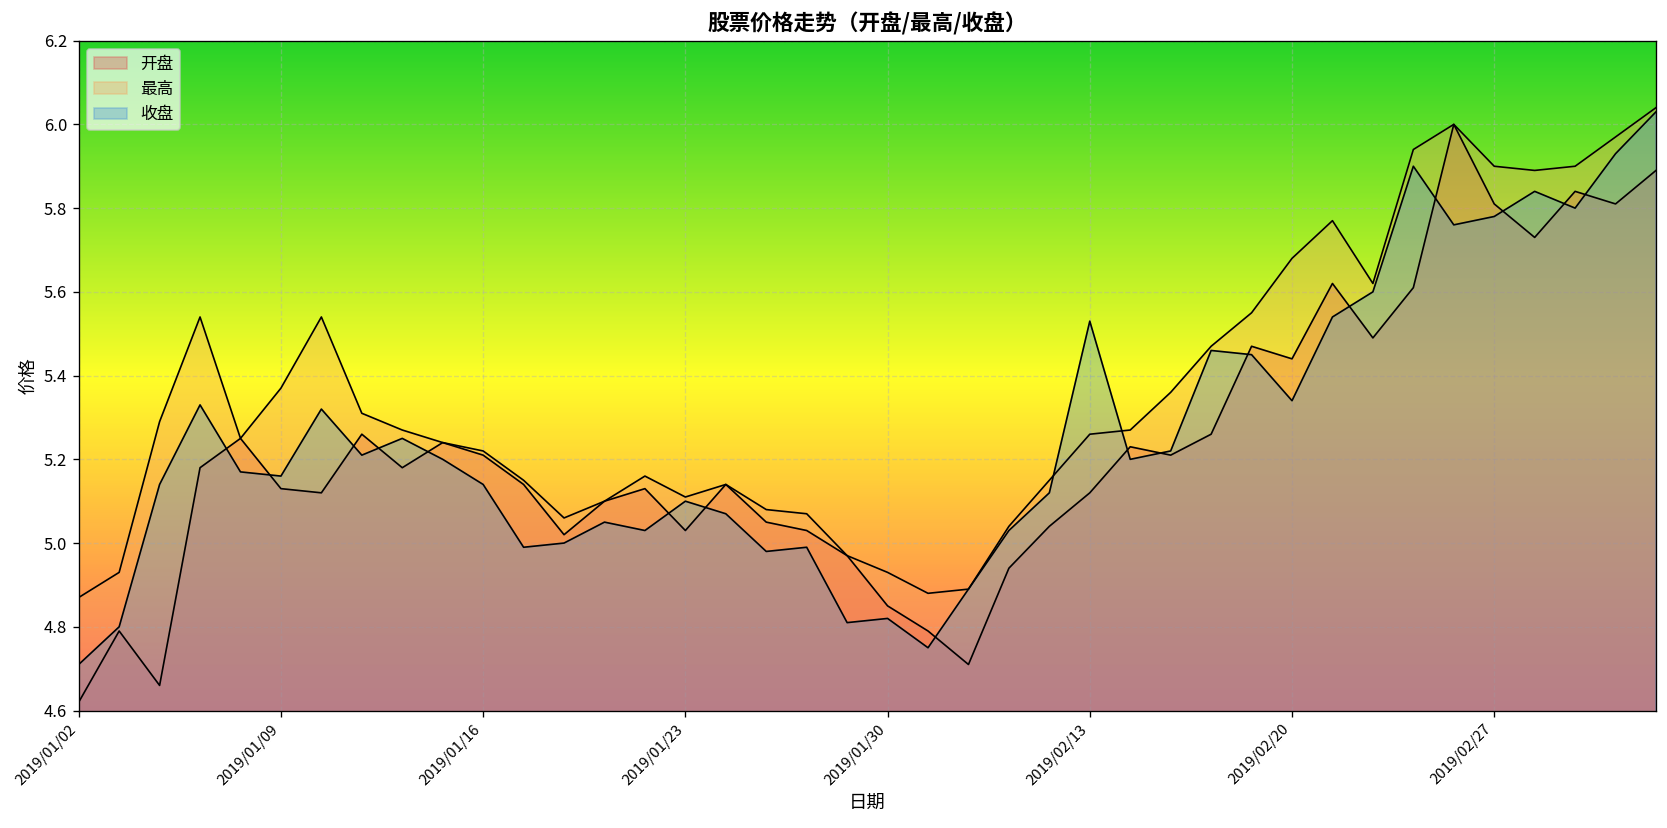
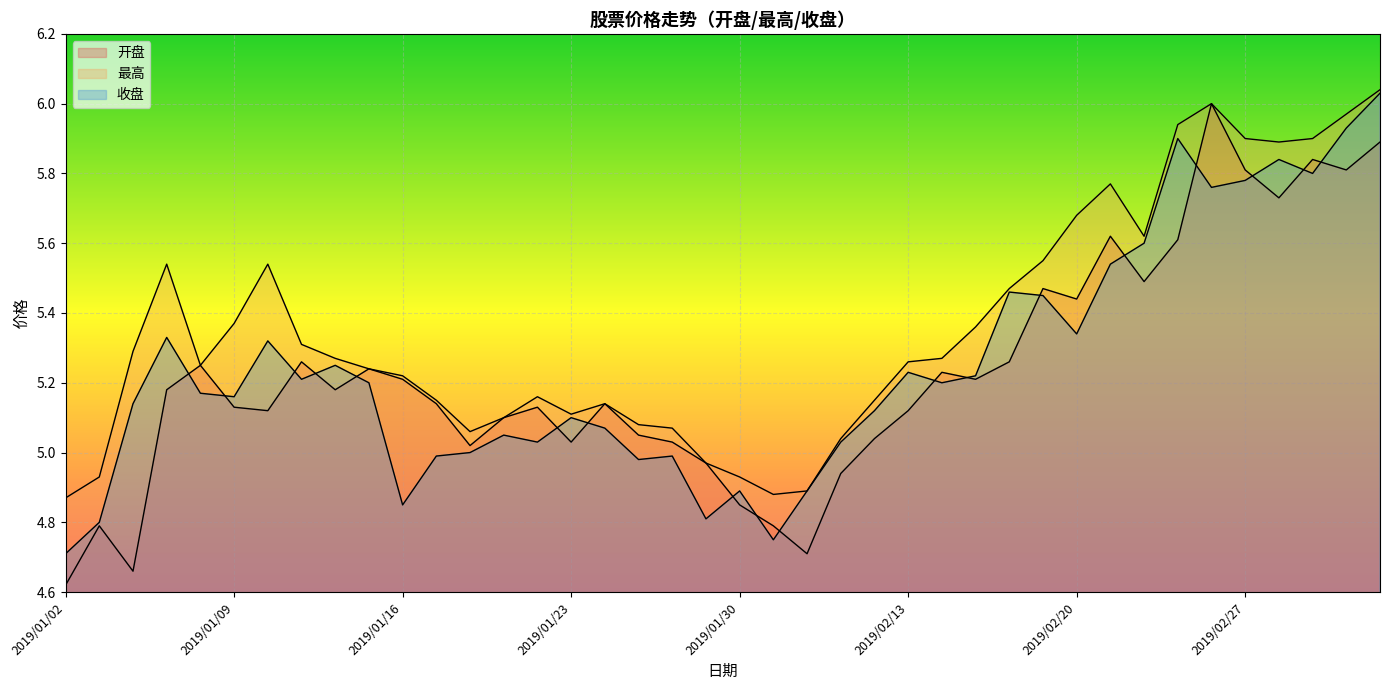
收盘, 2019/01/16: 5.14 -> 4.85
收盘, 2019/01/30: 4.82 -> 4.89
收盘, 2019/02/13: 5.53 -> 5.23
